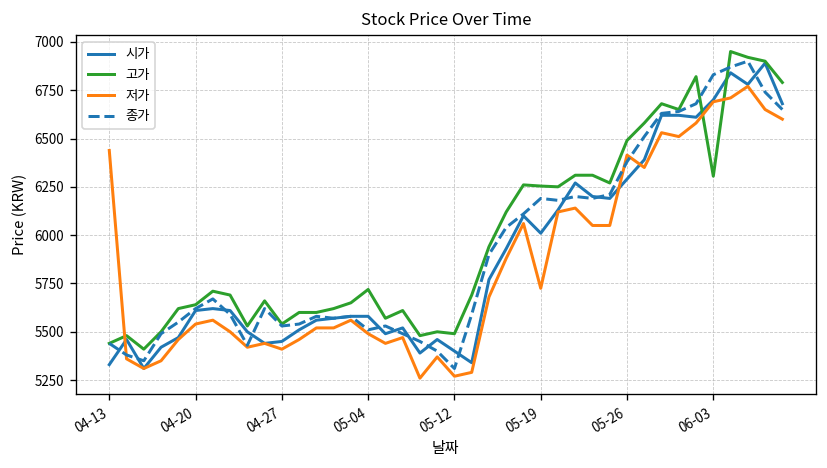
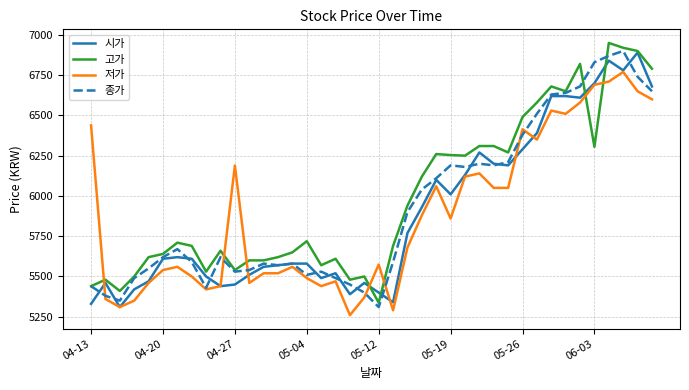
저가, 04-27: 5410 -> 6190
고가, 05-12: 5490 -> 5340
저가, 05-12: 5270 -> 5570
저가, 05-19: 5730 -> 5860
